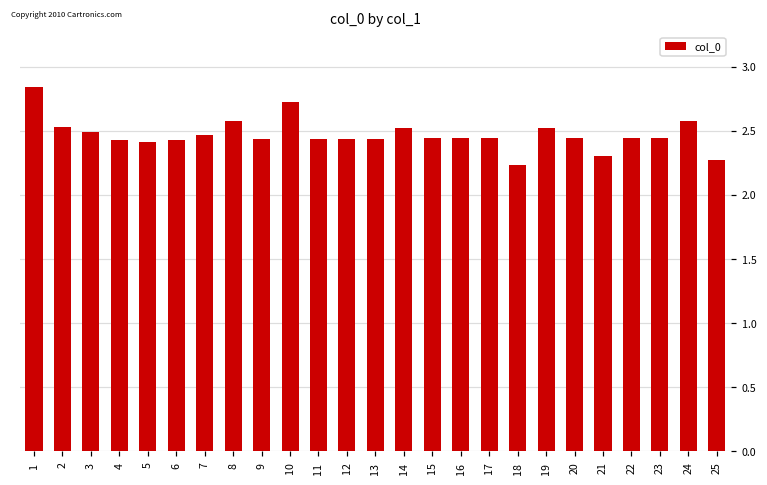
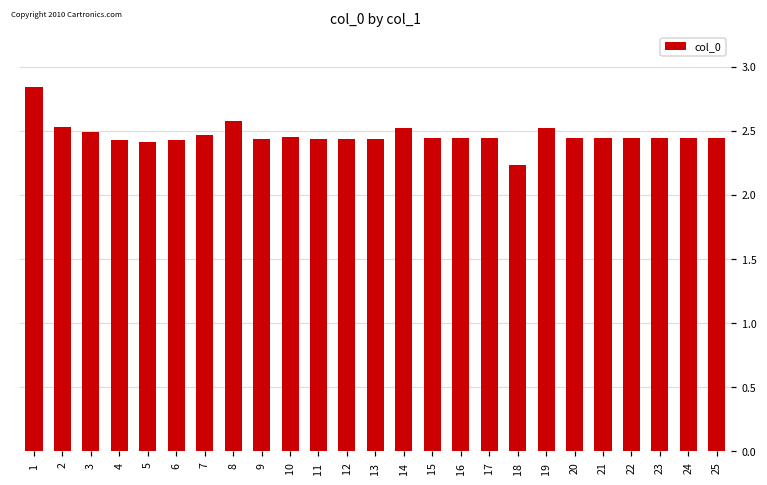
10: 2.72 -> 2.45
21: 2.31 -> 2.44
24: 2.58 -> 2.44
25: 2.27 -> 2.44
